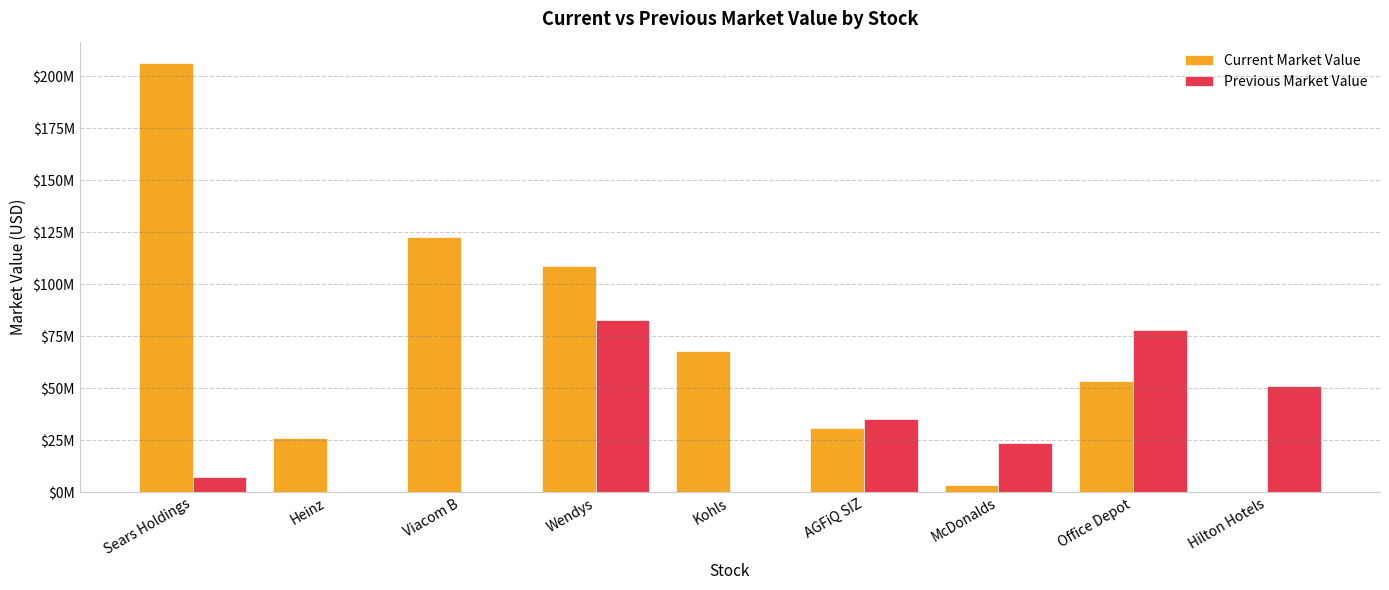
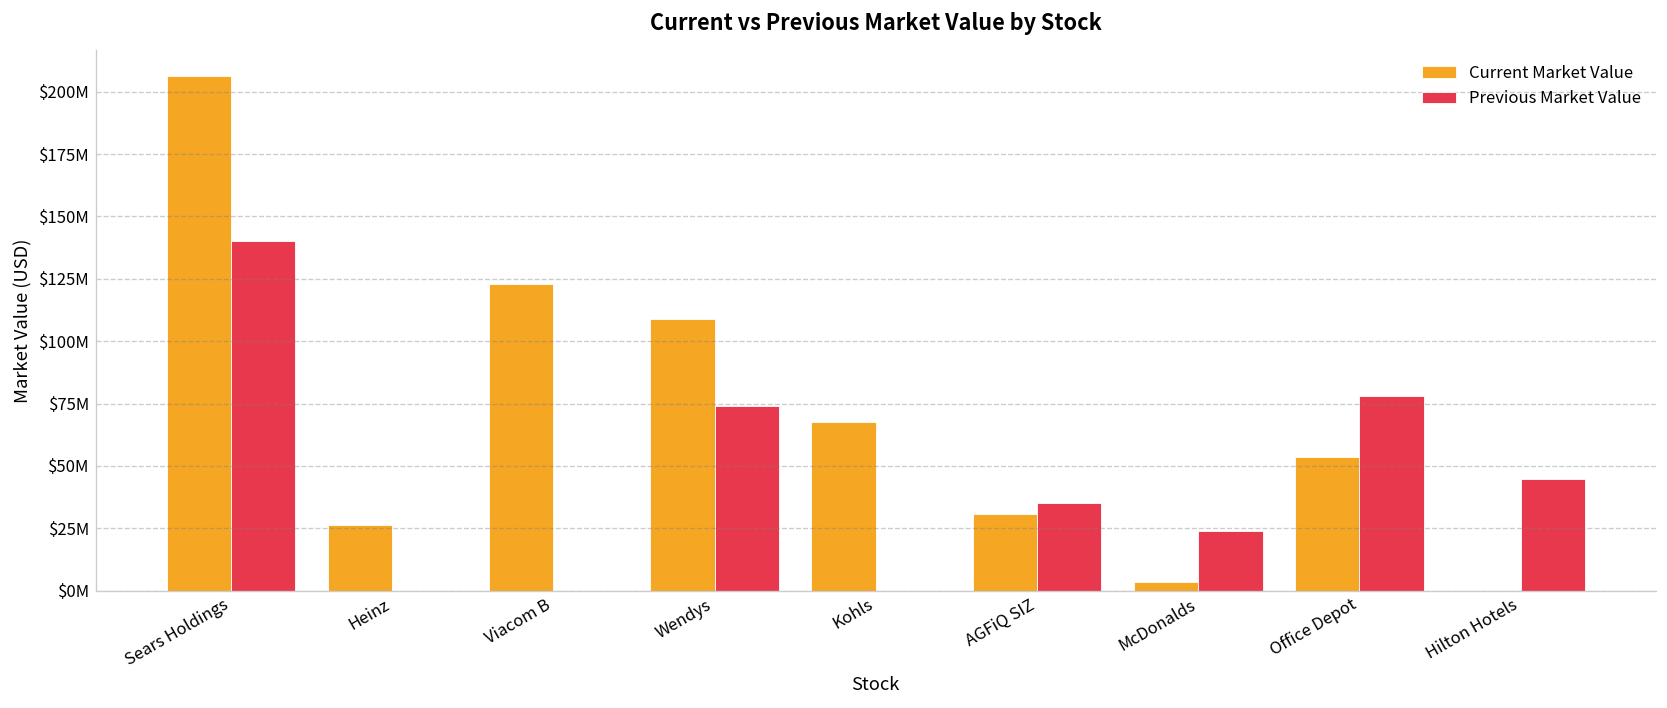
Previous Market Value, Sears Holdings: $7000000 -> $140000000
Previous Market Value, Wendys: $83000000 -> $74000000
Previous Market Value, Hilton Hotels: $51000000 -> $45000000
